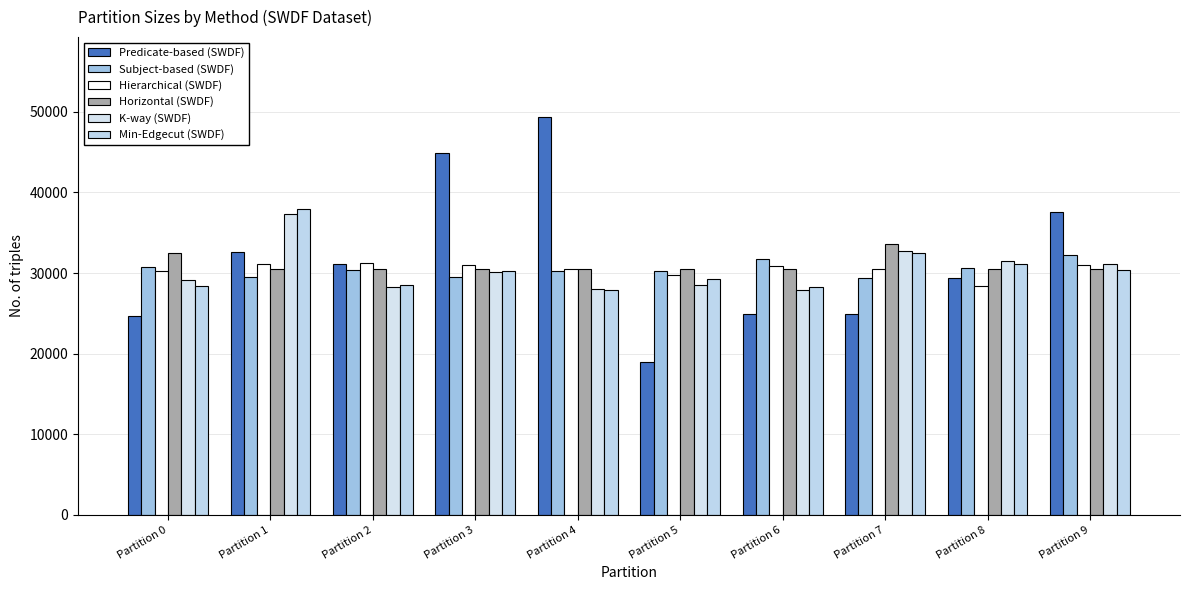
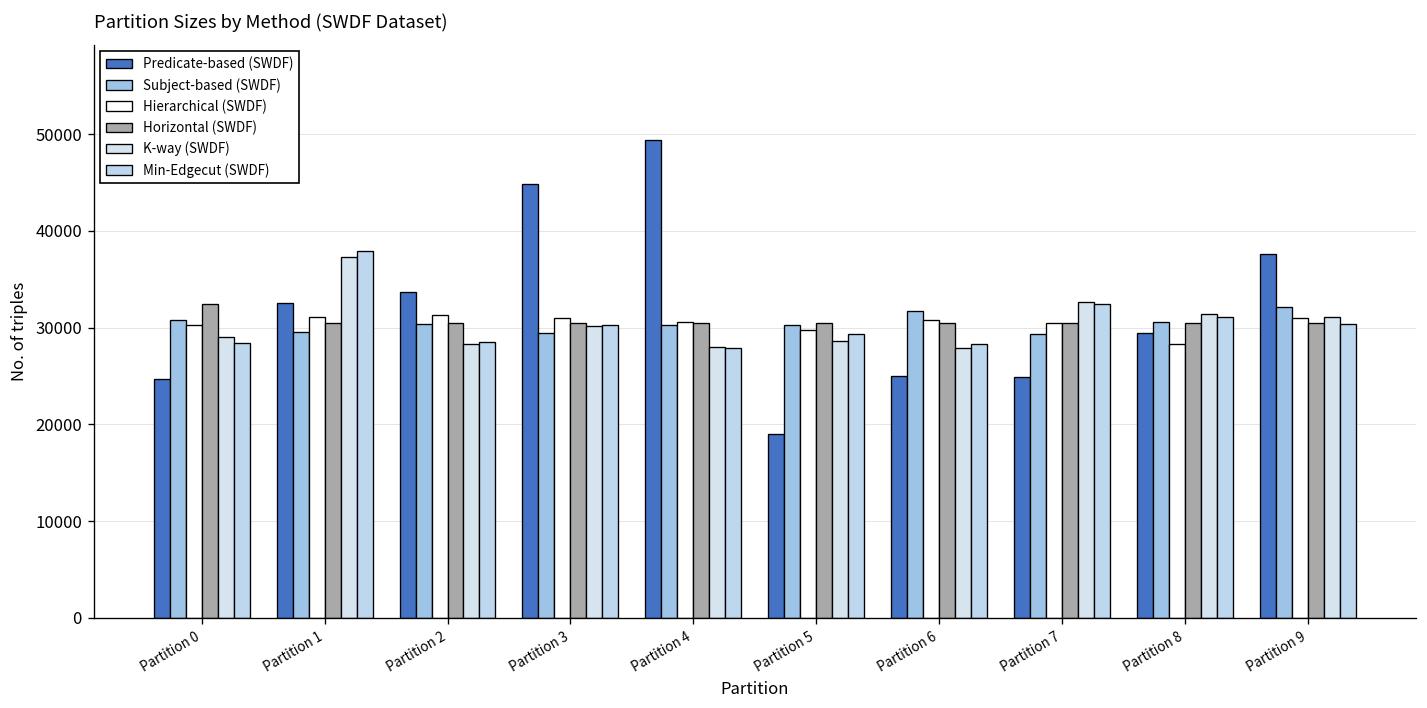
Predicate-based (SWDF), Partition 2: 31000 -> 34000
Horizontal (SWDF), Partition 7: 34000 -> 30000
